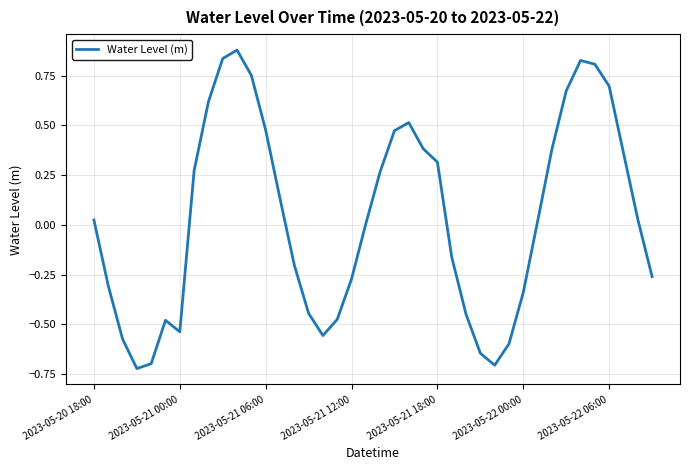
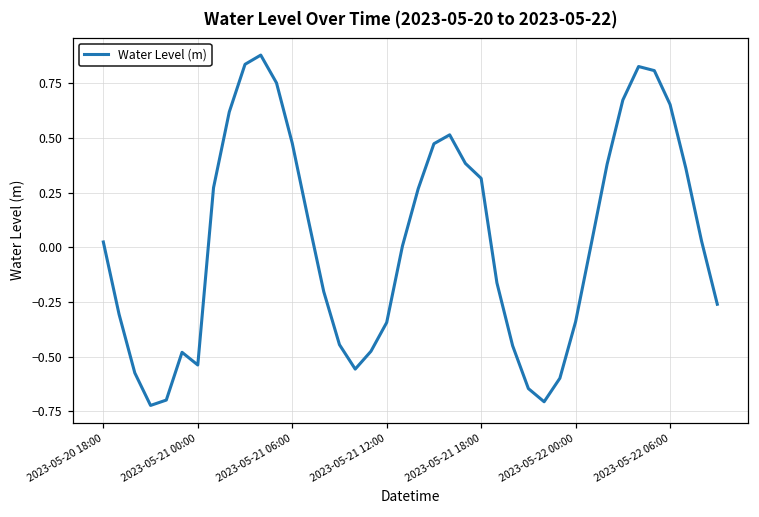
2023-05-21 12:00: -0.27 -> -0.34
2023-05-22 06:00: 0.70 -> 0.65
